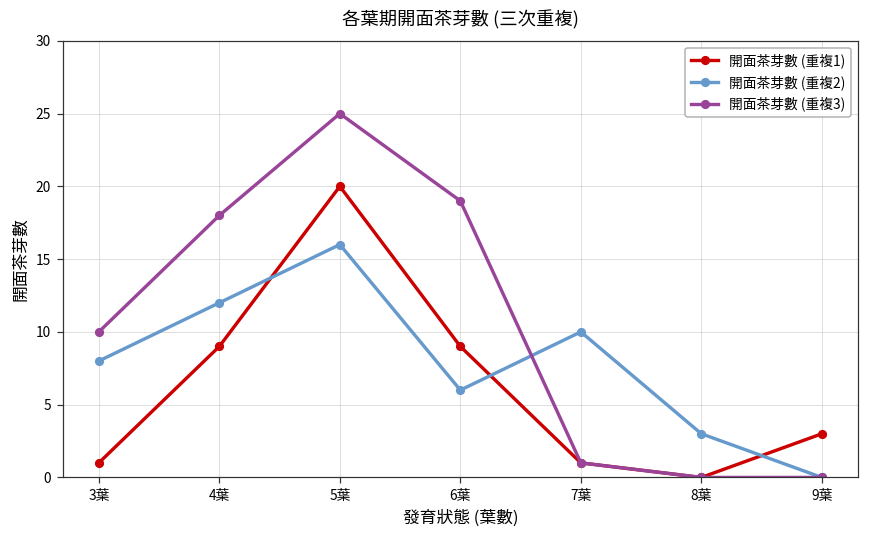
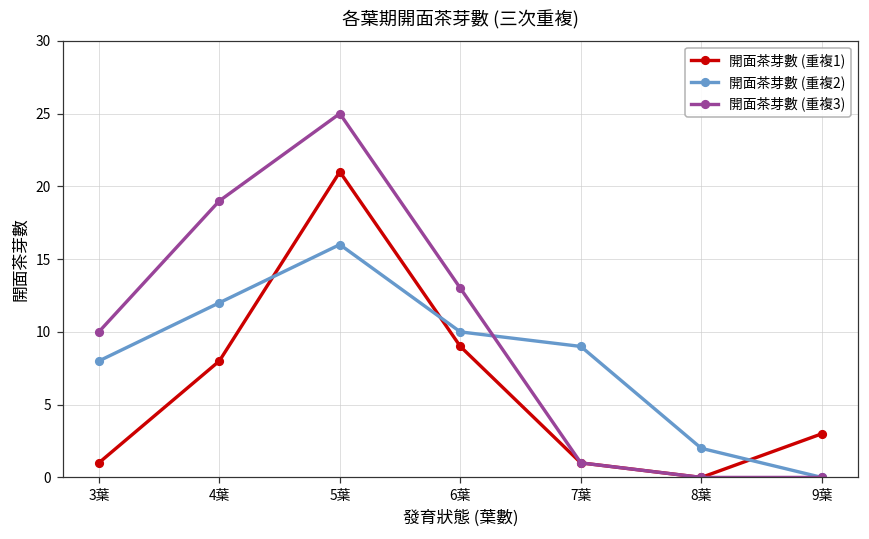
開面茶芽數 (重複1), 4葉: 9 -> 8
開面茶芽數 (重複3), 4葉: 18 -> 19
開面茶芽數 (重複1), 5葉: 20 -> 21
開面茶芽數 (重複2), 6葉: 6 -> 10
開面茶芽數 (重複3), 6葉: 19 -> 13
開面茶芽數 (重複2), 7葉: 10 -> 9
開面茶芽數 (重複2), 8葉: 3 -> 2
